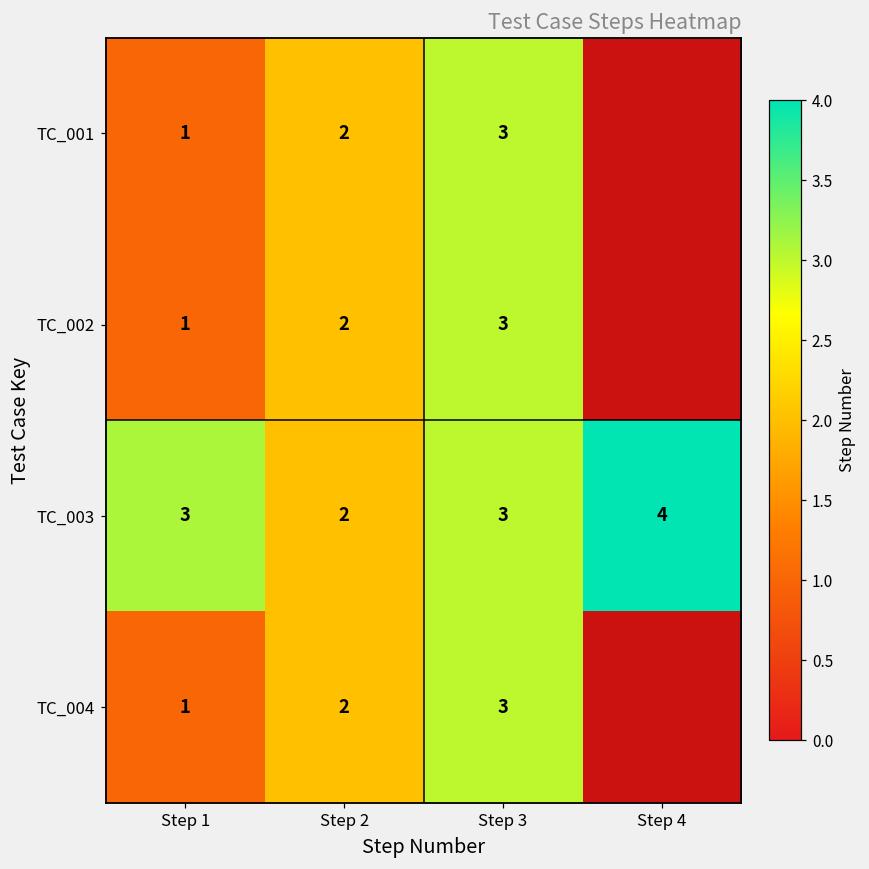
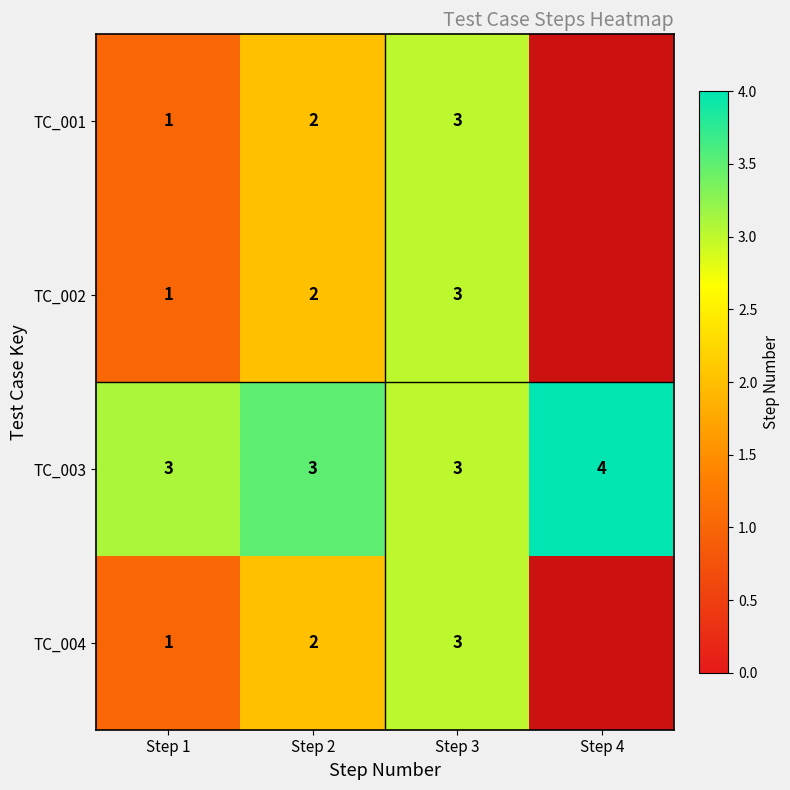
TC_003, Step 2: 2 -> 3
